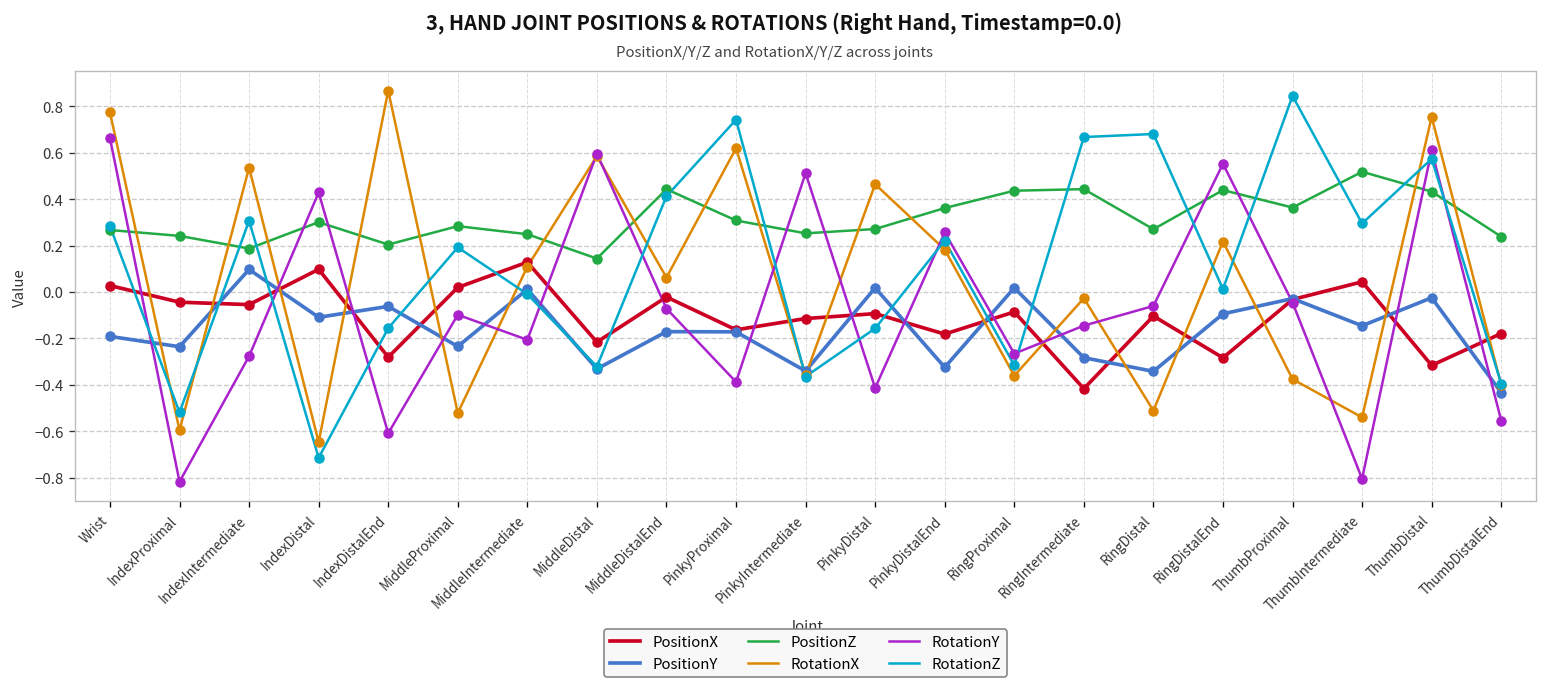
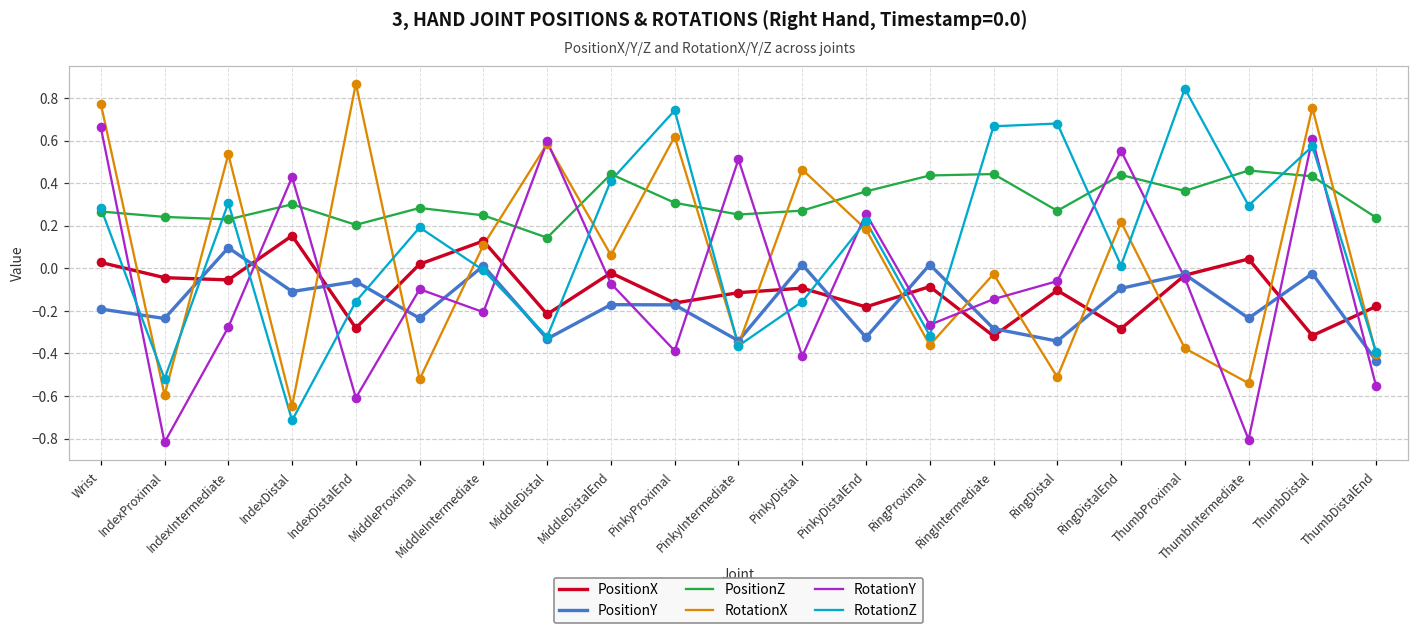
PositionZ, IndexIntermediate: 0.19 -> 0.23
PositionX, IndexDistal: 0.10 -> 0.15
PositionX, RingIntermediate: -0.42 -> -0.32
PositionY, ThumbIntermediate: -0.15 -> -0.23
PositionZ, ThumbIntermediate: 0.52 -> 0.46
